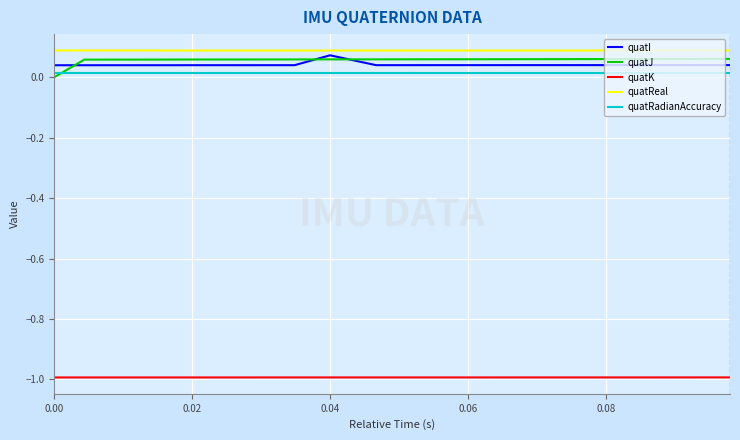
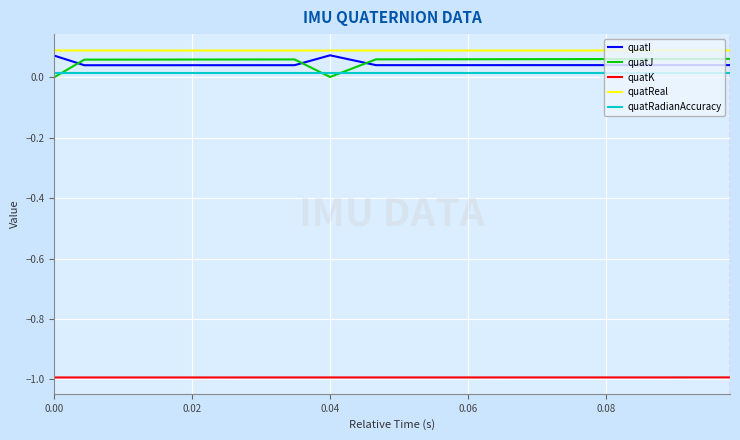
quatI, 0.00: 0.04 -> 0.07
quatJ, 0.04: 0.06 -> 0.00
